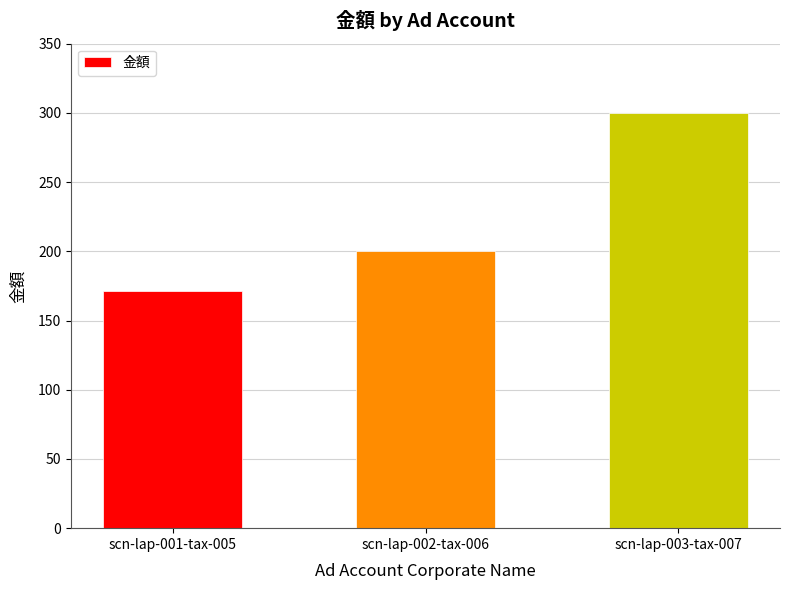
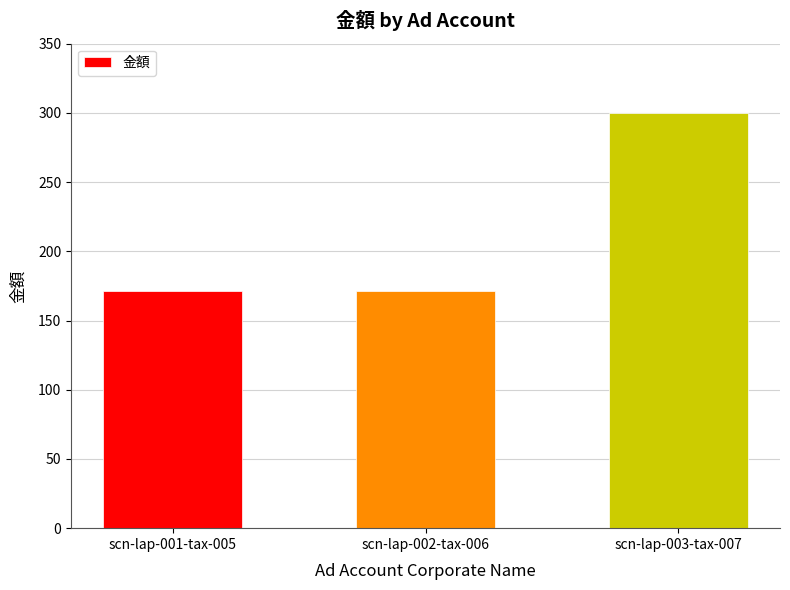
scn-lap-002-tax-006: 200 -> 171
